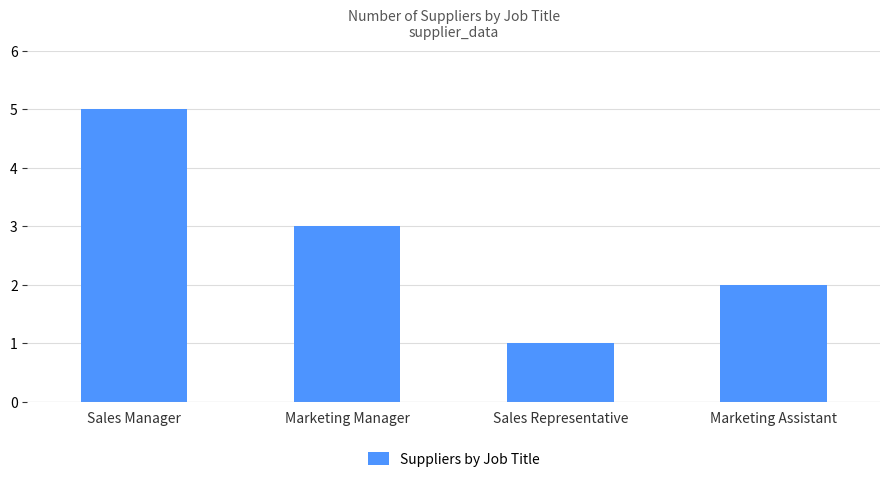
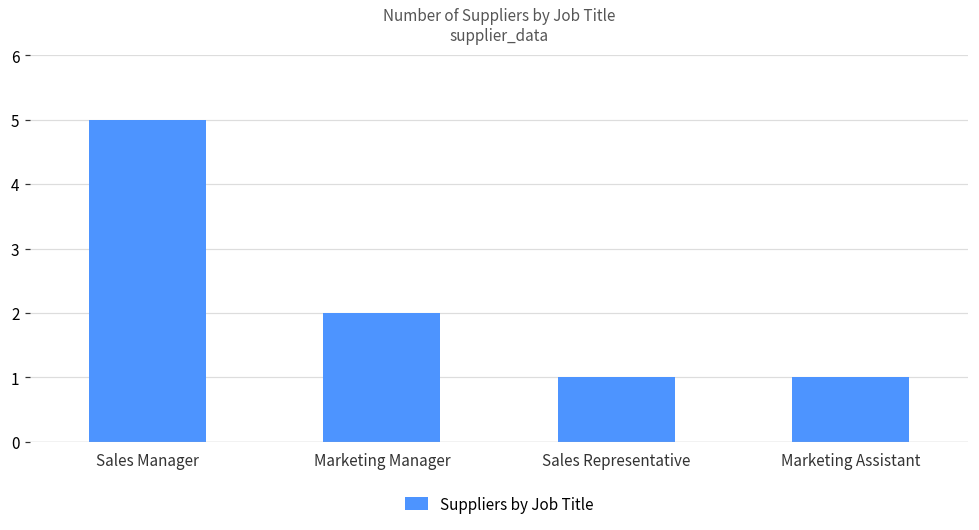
Marketing Manager: 3 -> 2
Marketing Assistant: 2 -> 1
